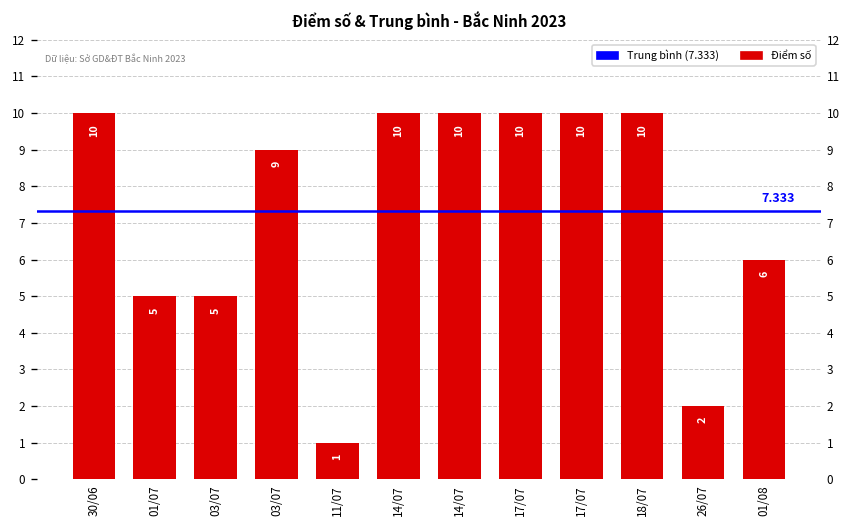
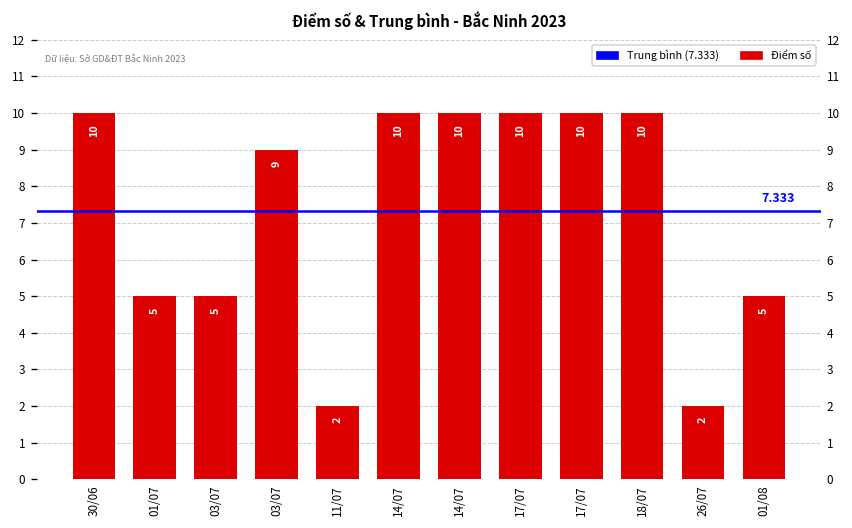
11/07: 1 -> 2
01/08: 6 -> 5
